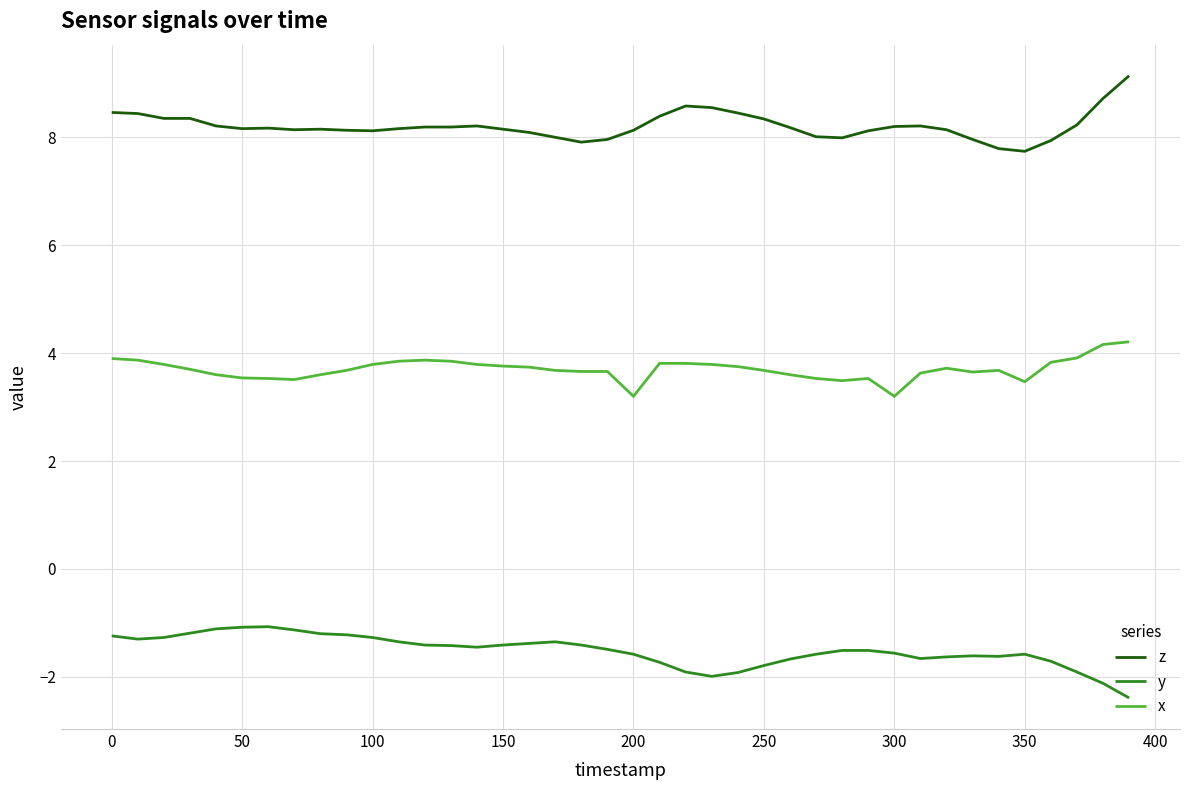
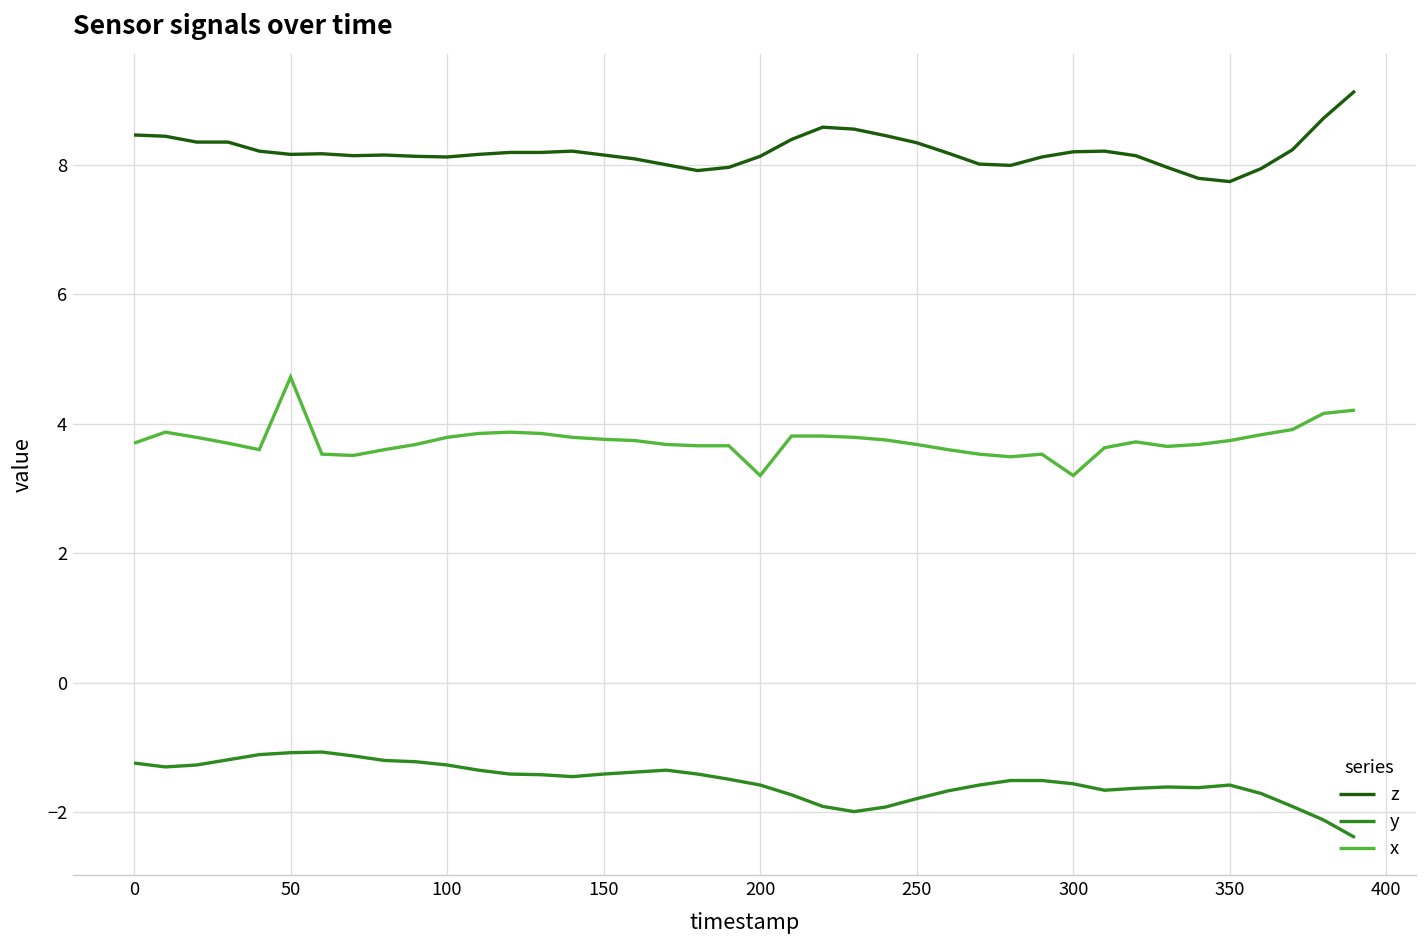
x, 0: 3.9 -> 3.7
x, 50: 3.5 -> 4.7
x, 350: 3.5 -> 3.7
